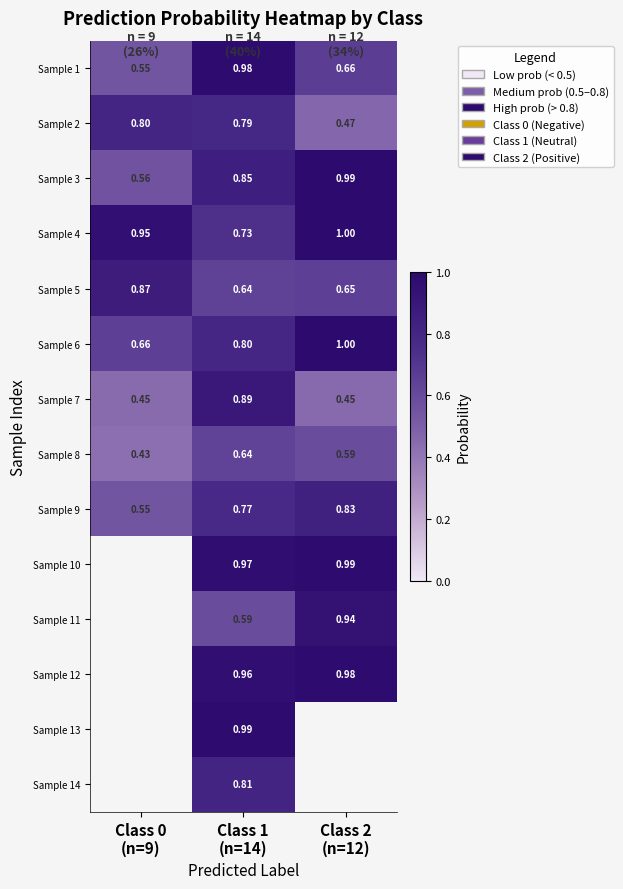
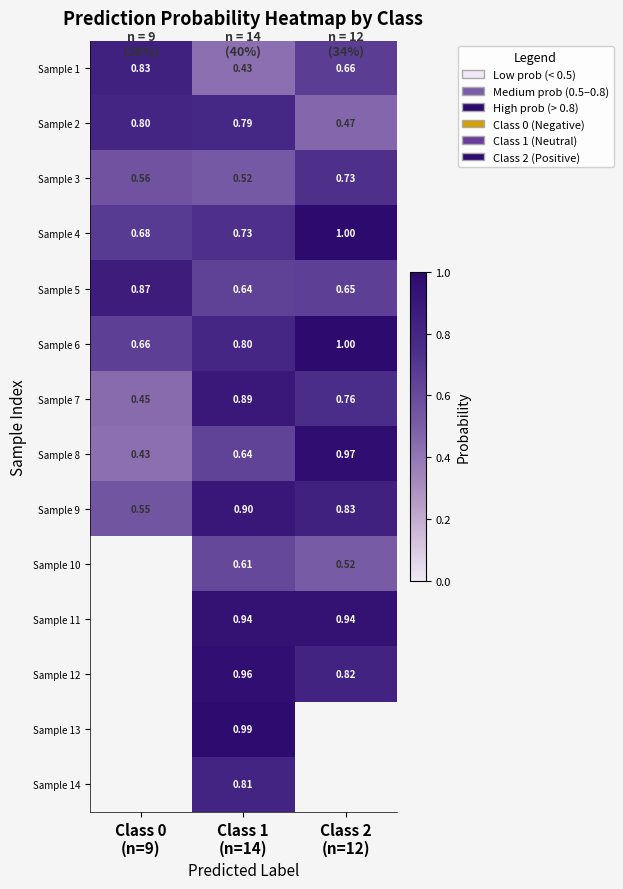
Sample 1, Class 0 (n=9): 0.55 -> 0.83
Sample 1, Class 1 (n=14): 0.98 -> 0.43
Sample 3, Class 1 (n=14): 0.85 -> 0.52
Sample 3, Class 2 (n=12): 0.99 -> 0.73
Sample 4, Class 0 (n=9): 0.95 -> 0.68
Sample 7, Class 2 (n=12): 0.45 -> 0.76
Sample 8, Class 2 (n=12): 0.59 -> 0.97
Sample 9, Class 1 (n=14): 0.77 -> 0.90
Sample 10, Class 1 (n=14): 0.97 -> 0.61
Sample 10, Class 2 (n=12): 0.99 -> 0.52
Sample 11, Class 1 (n=14): 0.59 -> 0.94
Sample 12, Class 2 (n=12): 0.98 -> 0.82
